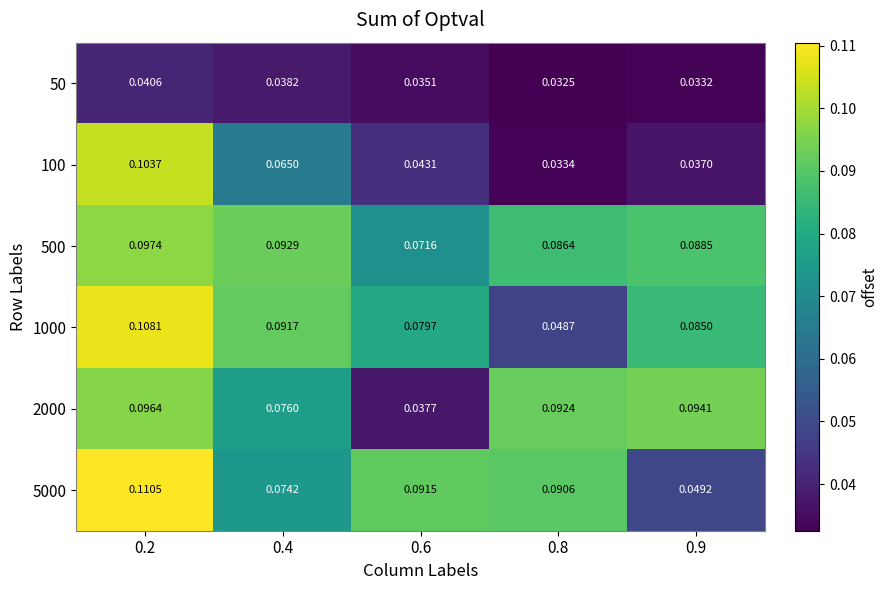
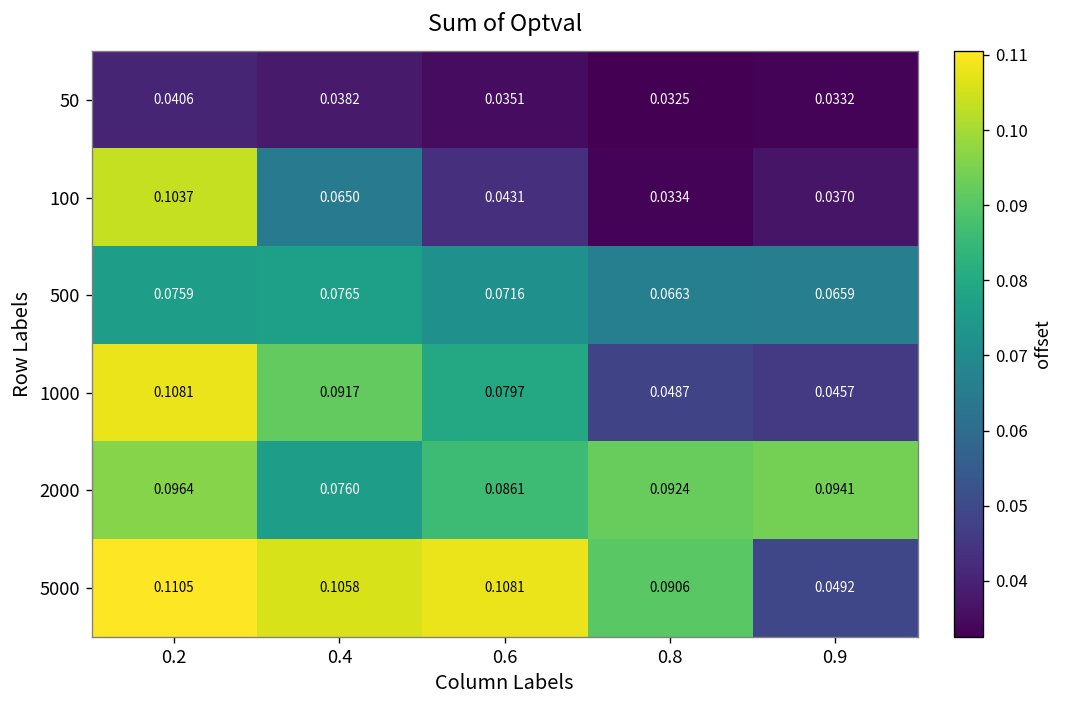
500, 0.2: 0.0974 -> 0.0759
500, 0.4: 0.0929 -> 0.0765
500, 0.8: 0.0864 -> 0.0663
500, 0.9: 0.0885 -> 0.0659
1000, 0.9: 0.0850 -> 0.0457
2000, 0.6: 0.0377 -> 0.0861
5000, 0.4: 0.0742 -> 0.1058
5000, 0.6: 0.0915 -> 0.1081
